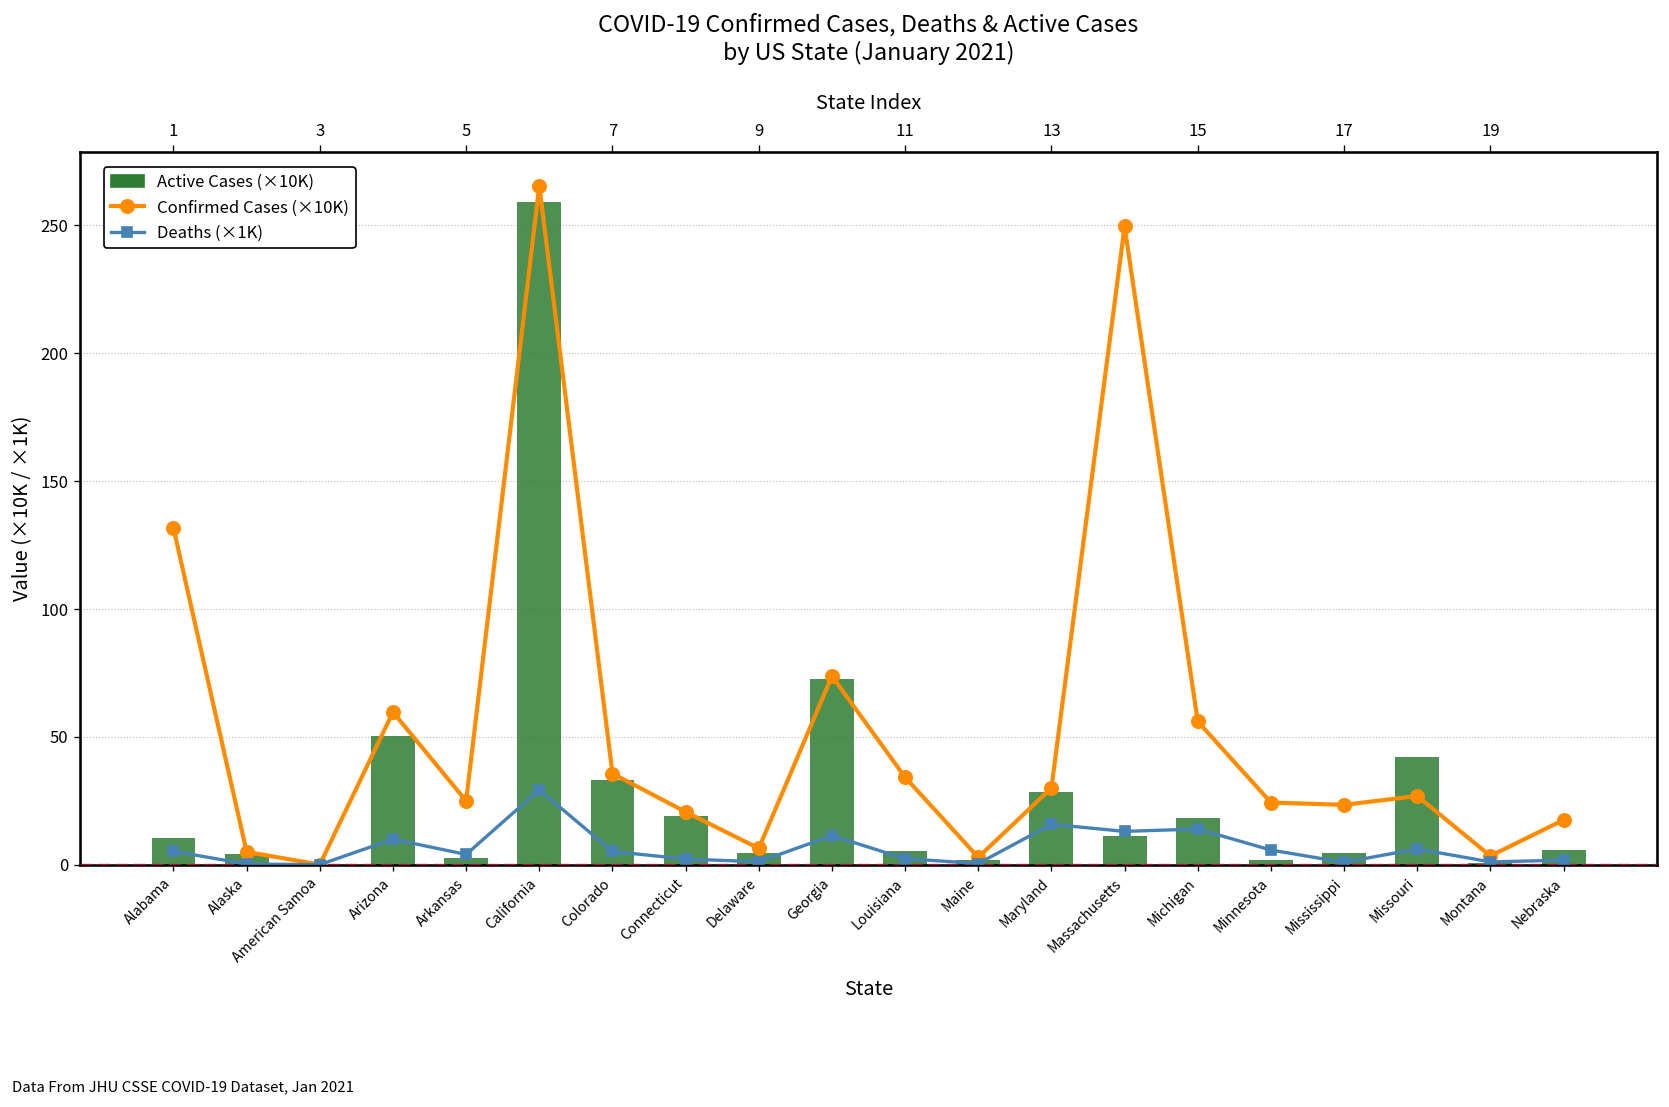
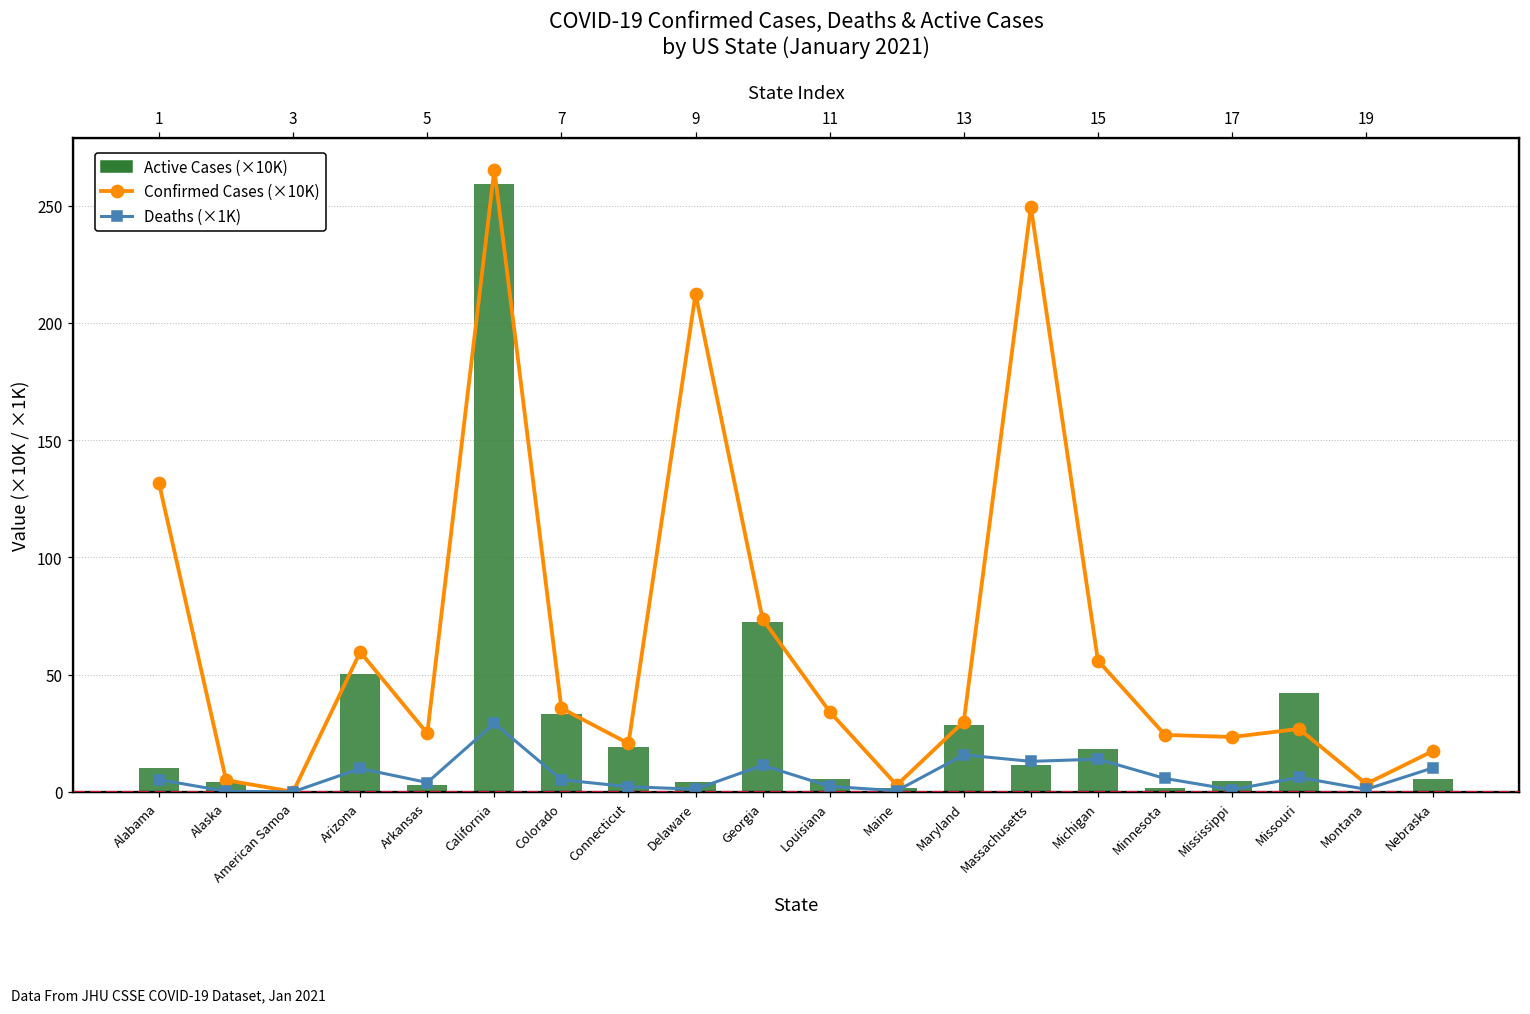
Confirmed Cases (×10K), Delaware: 6 -> 212
Deaths (×1K), Nebraska: 2 -> 10
